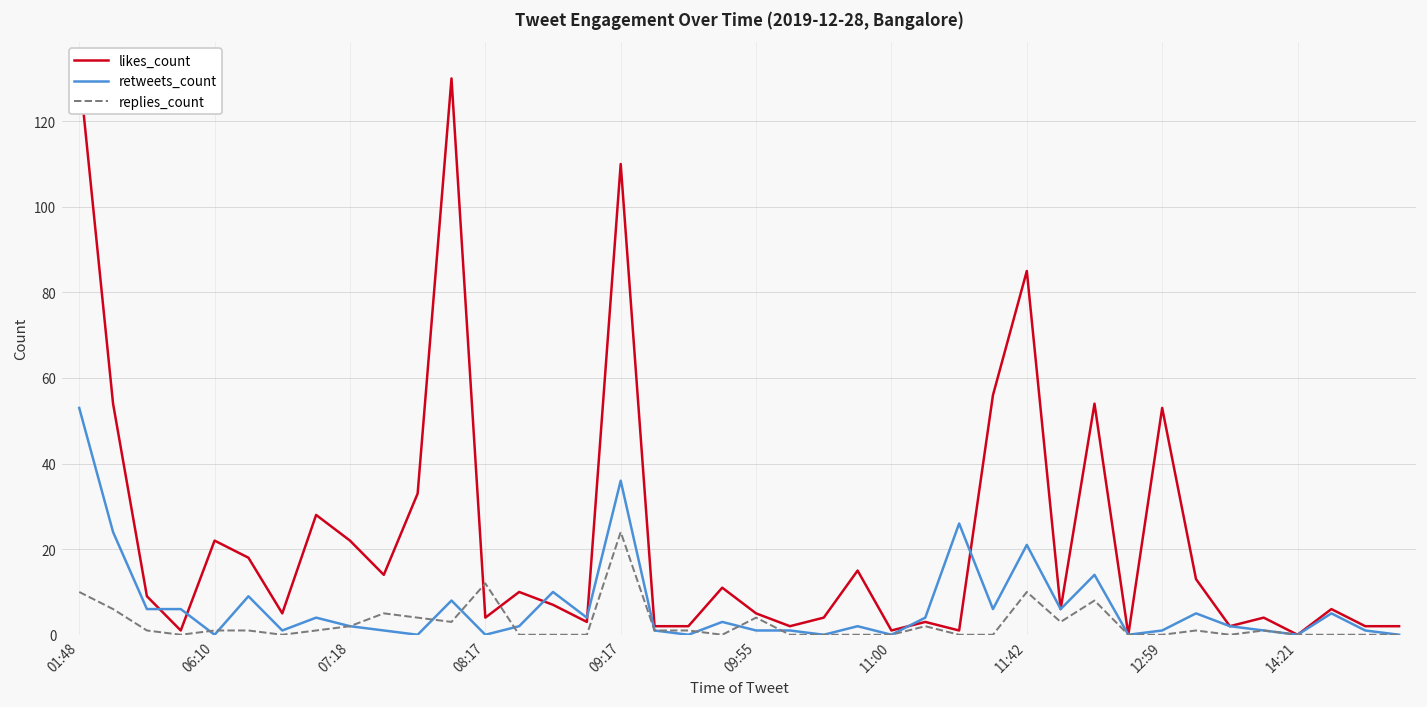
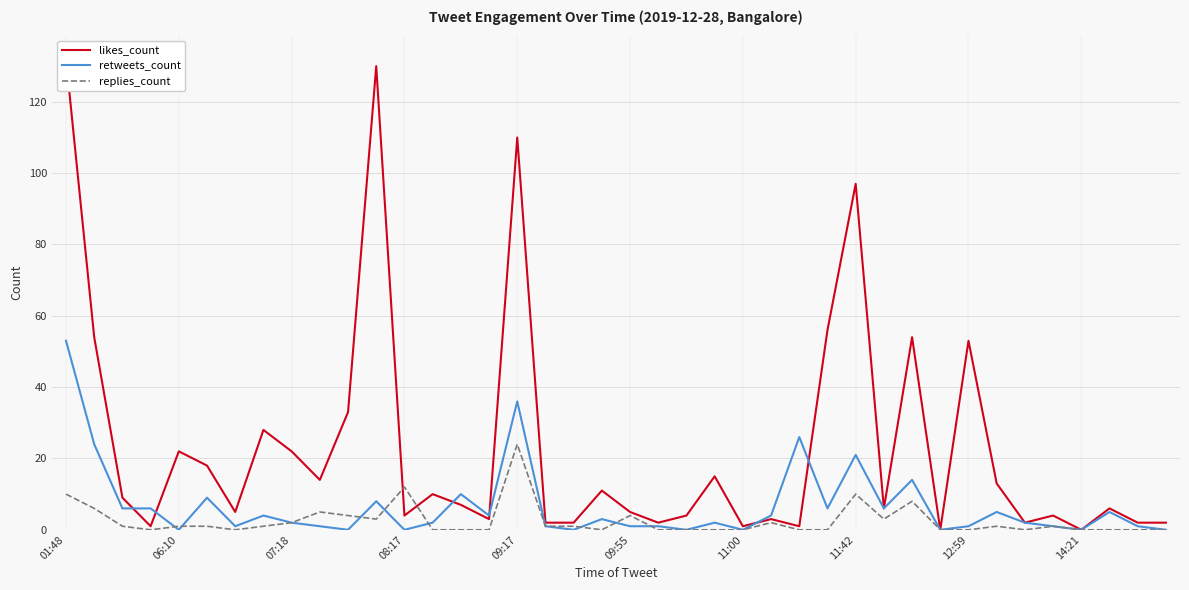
likes_count, 11:42: 85 -> 97
